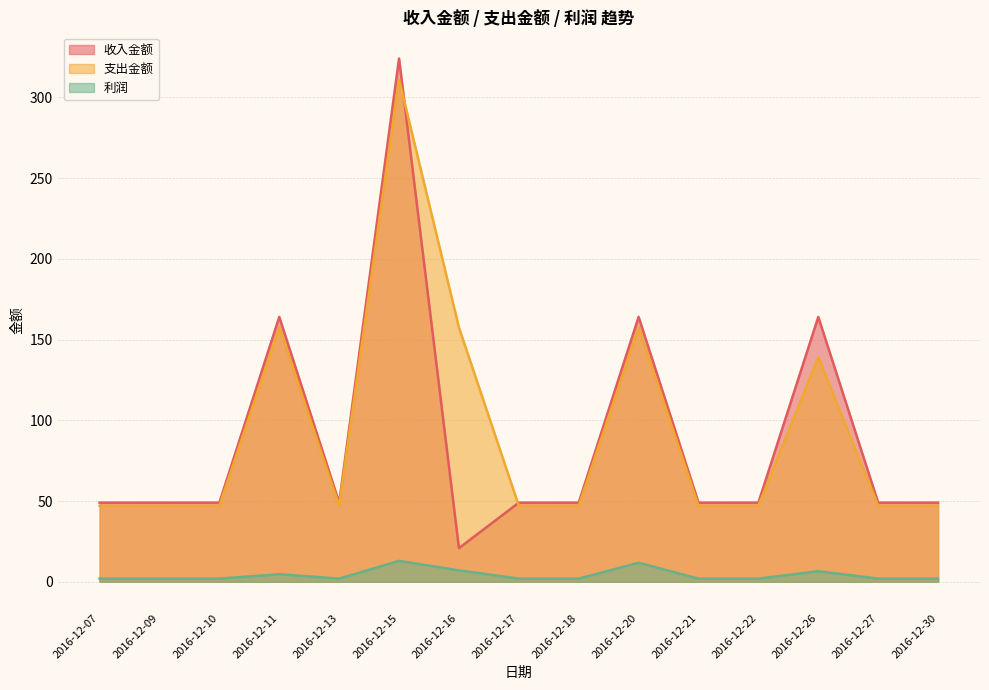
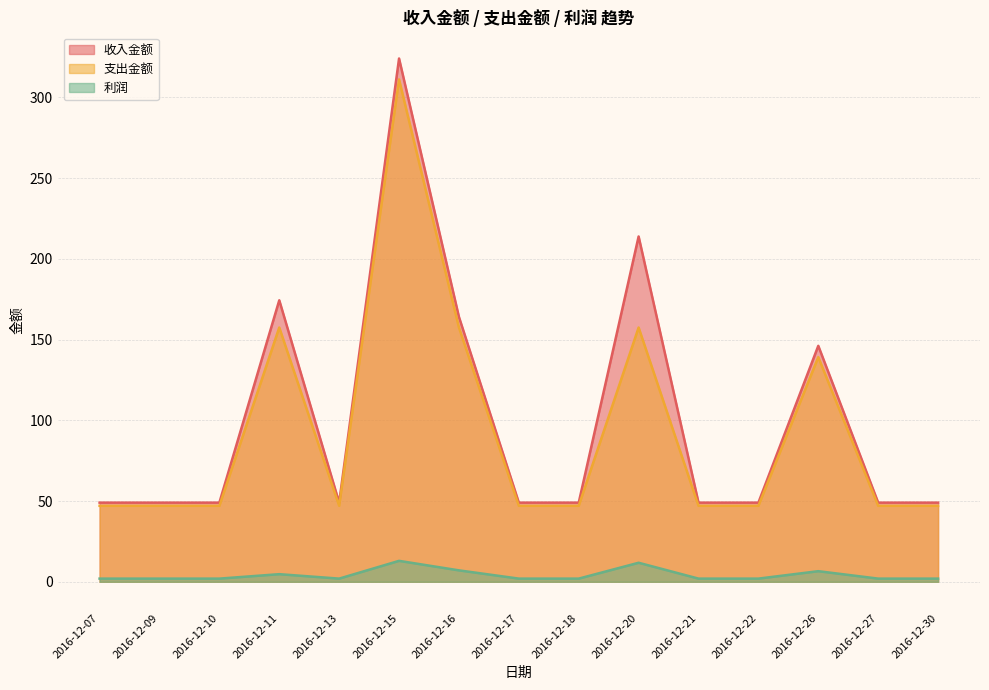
收入金额, 2016-12-11: 164 -> 174
收入金额, 2016-12-16: 21 -> 164
收入金额, 2016-12-20: 164 -> 214
收入金额, 2016-12-26: 164 -> 146
